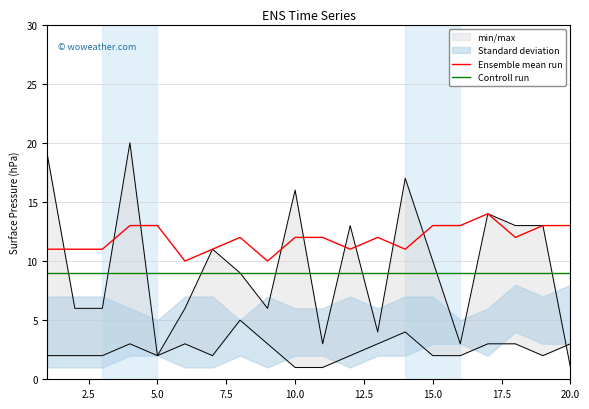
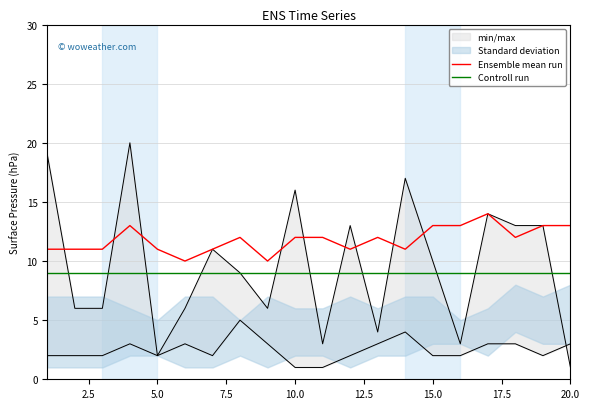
Ensemble mean run, 5.0: 13.0 -> 11.0
